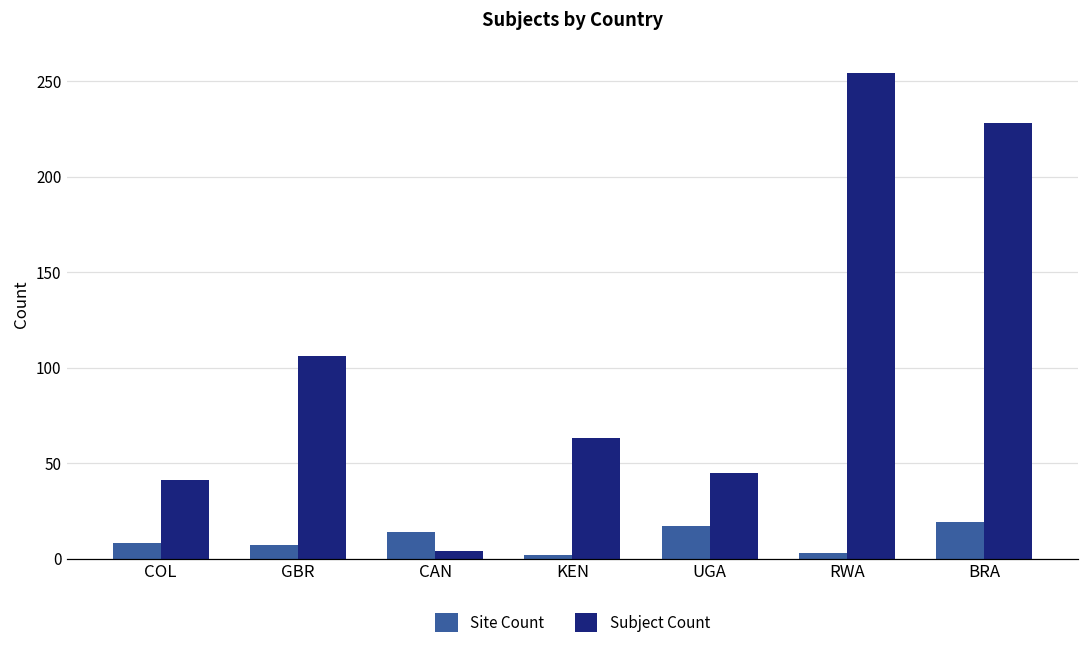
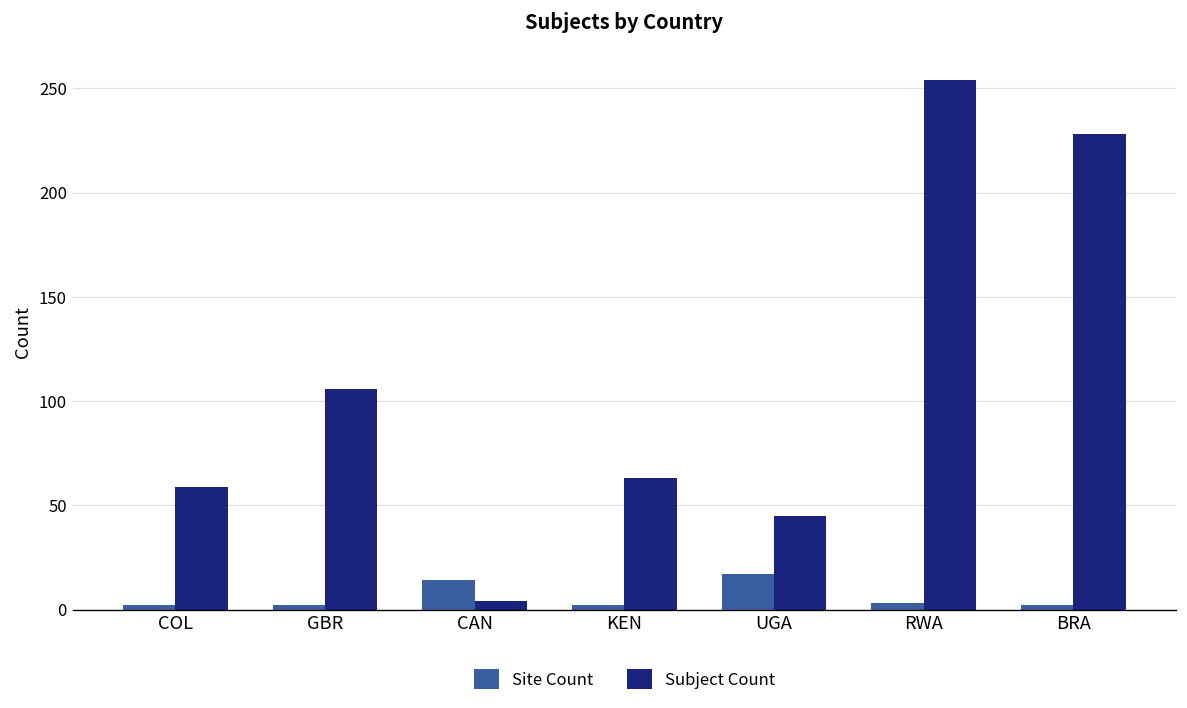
Site Count, COL: 8 -> 2
Subject Count, COL: 41 -> 59
Site Count, GBR: 7 -> 2
Site Count, BRA: 19 -> 2
